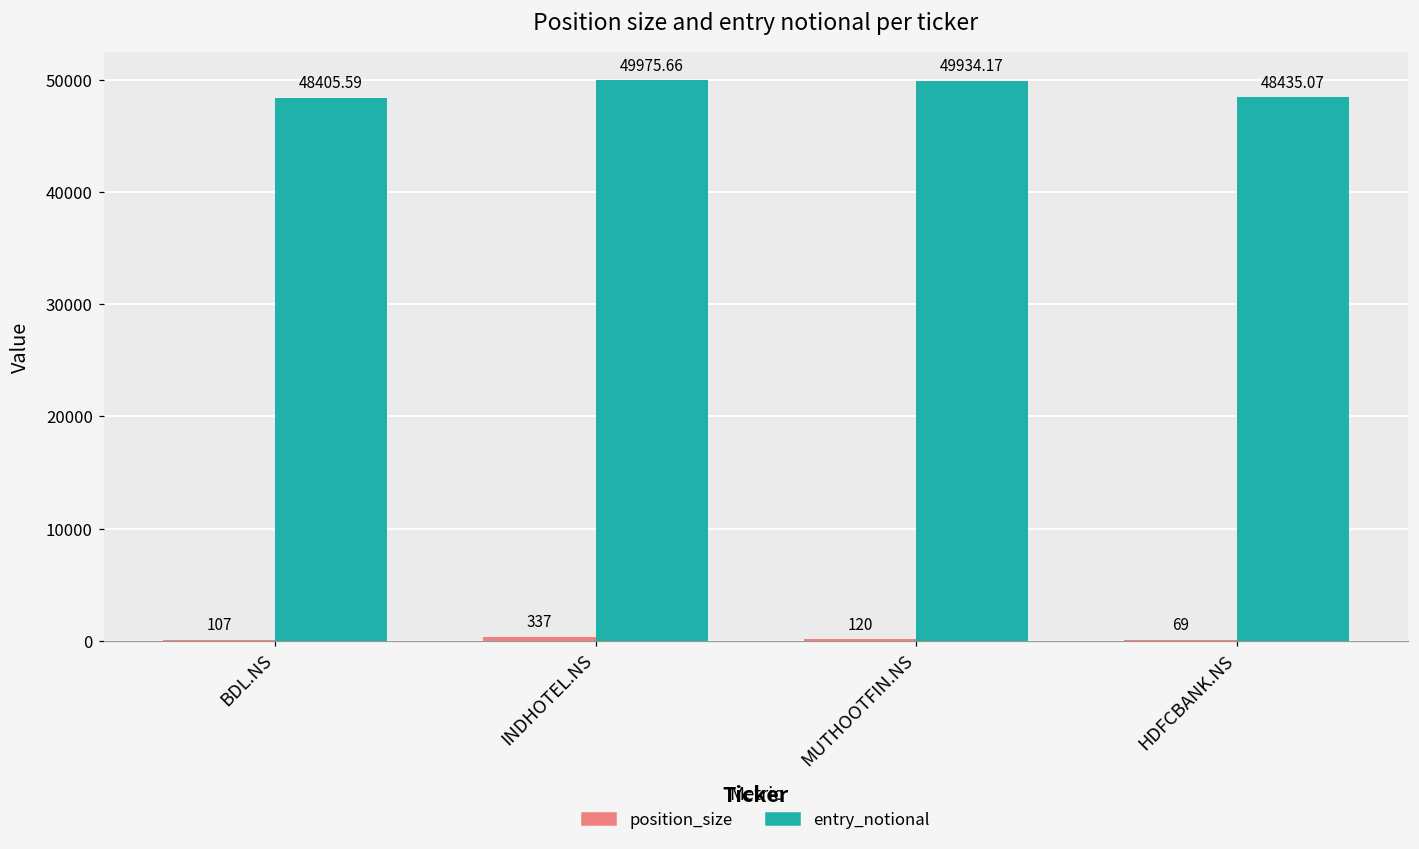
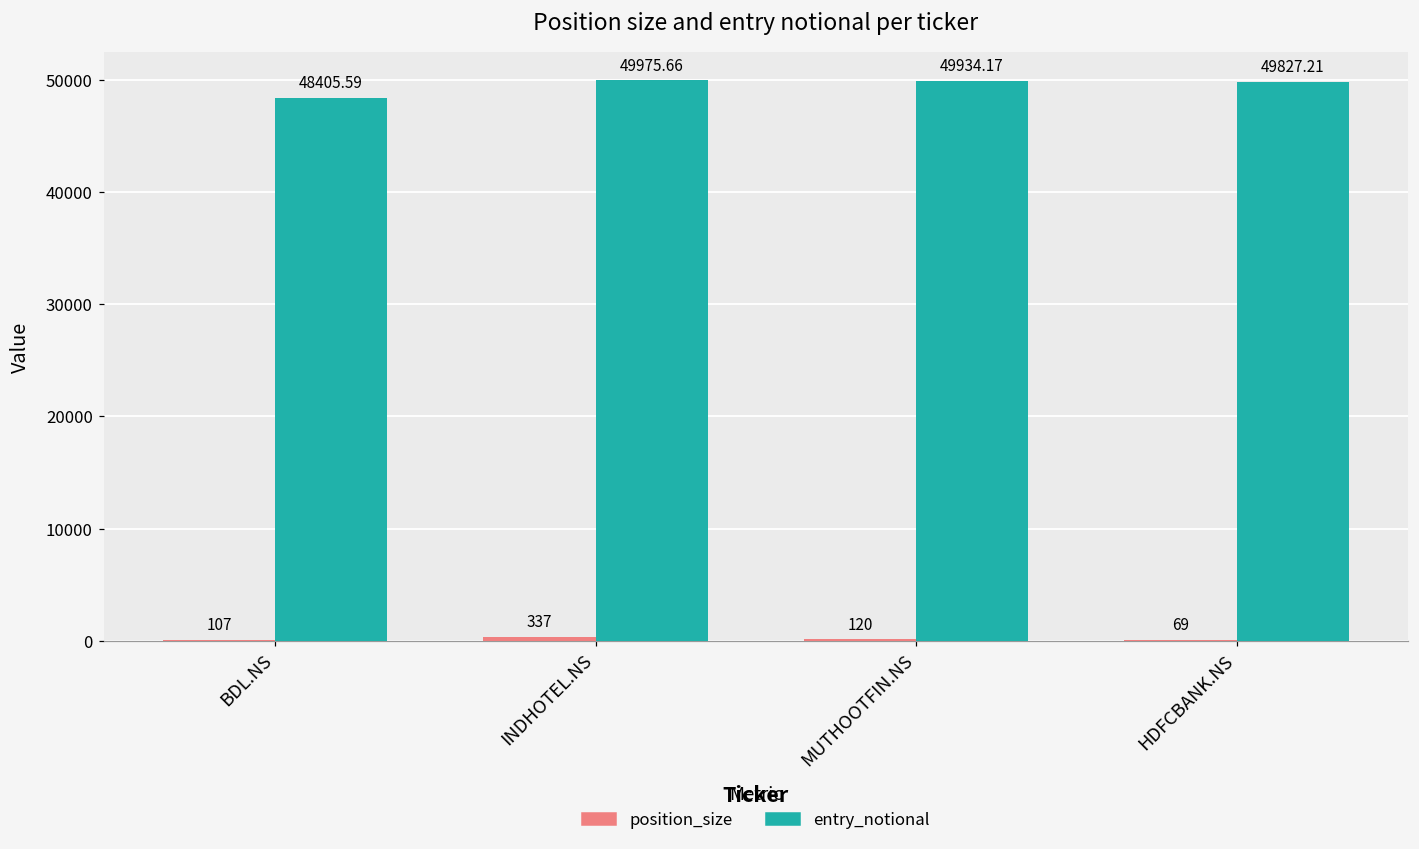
entry_notional, HDFCBANK.NS: 48435.07 -> 49827.21
